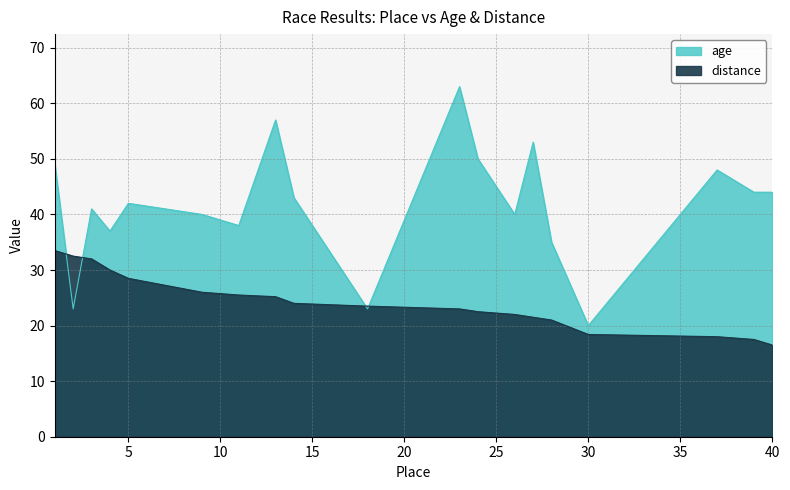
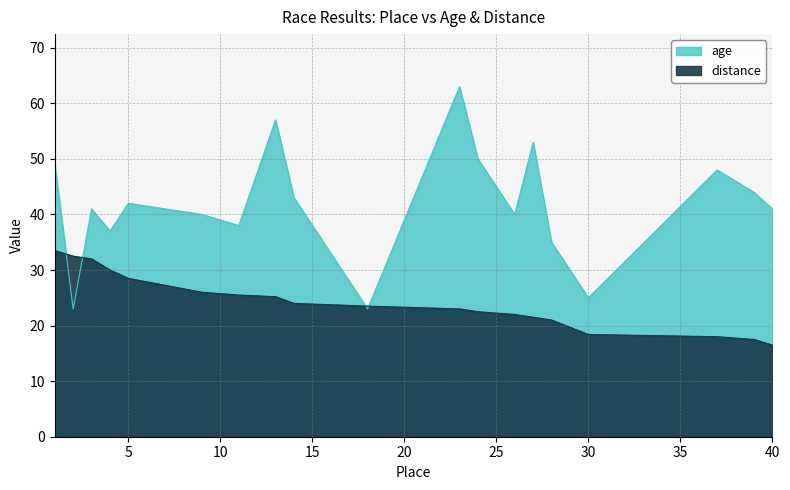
age, 30: 20 -> 25
age, 40: 44 -> 41
